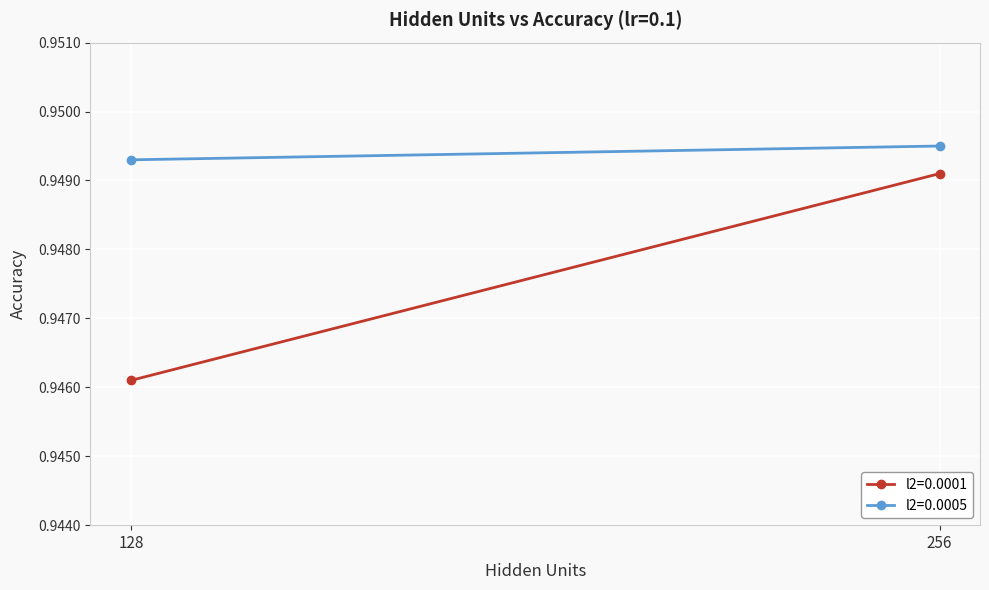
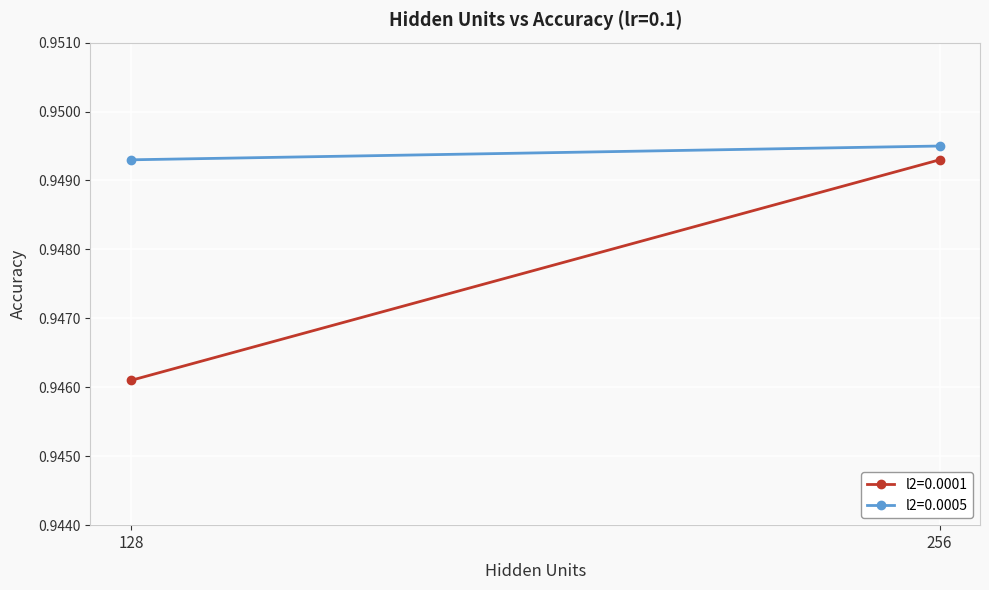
l2=0.0001, 256: 0.9491 -> 0.9493
